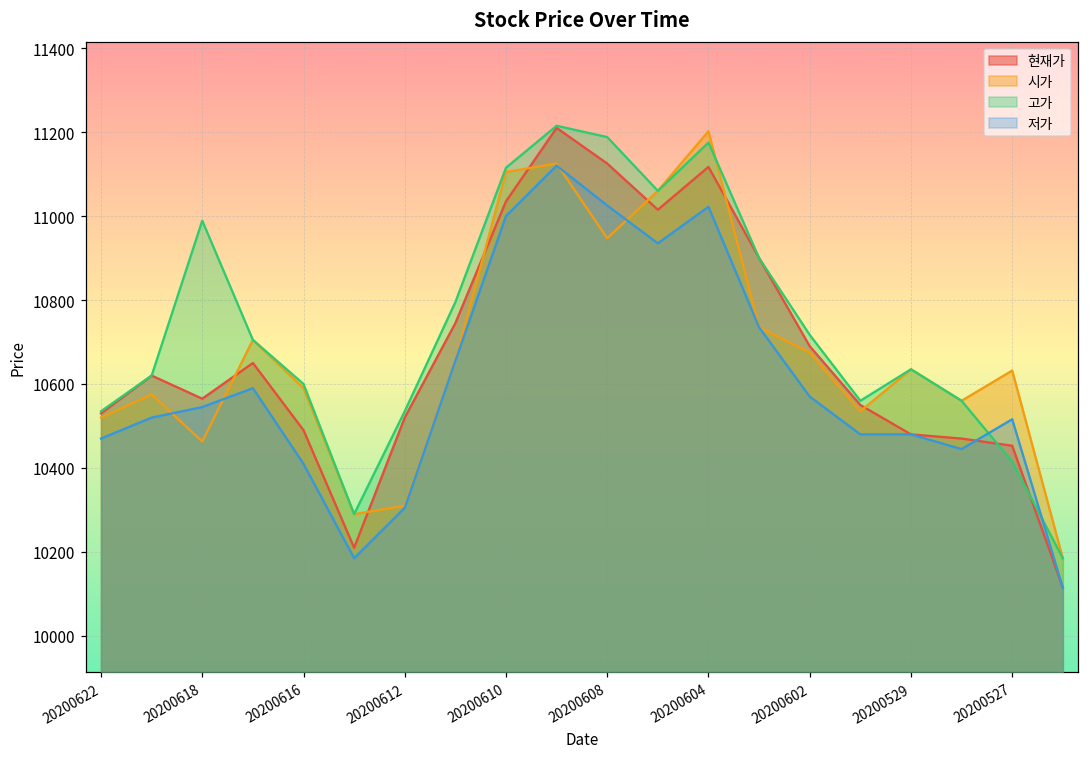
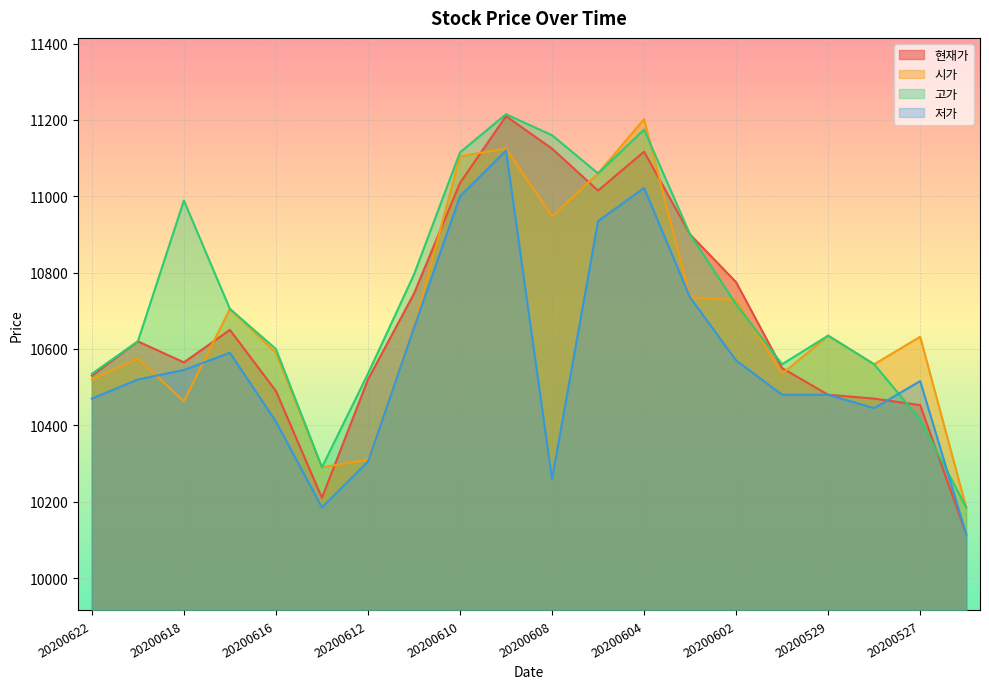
고가, 20200608: 11190 -> 11160
저가, 20200608: 11030 -> 10260
현재가, 20200602: 10690 -> 10780
시가, 20200602: 10680 -> 10730
